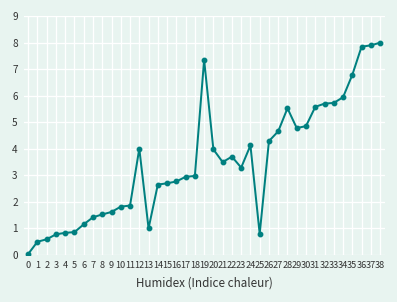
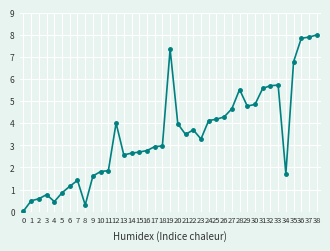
4: 0.8 -> 0.5
8: 1.5 -> 0.3
13: 1.0 -> 2.6
25: 0.8 -> 4.2
34: 5.9 -> 1.7
